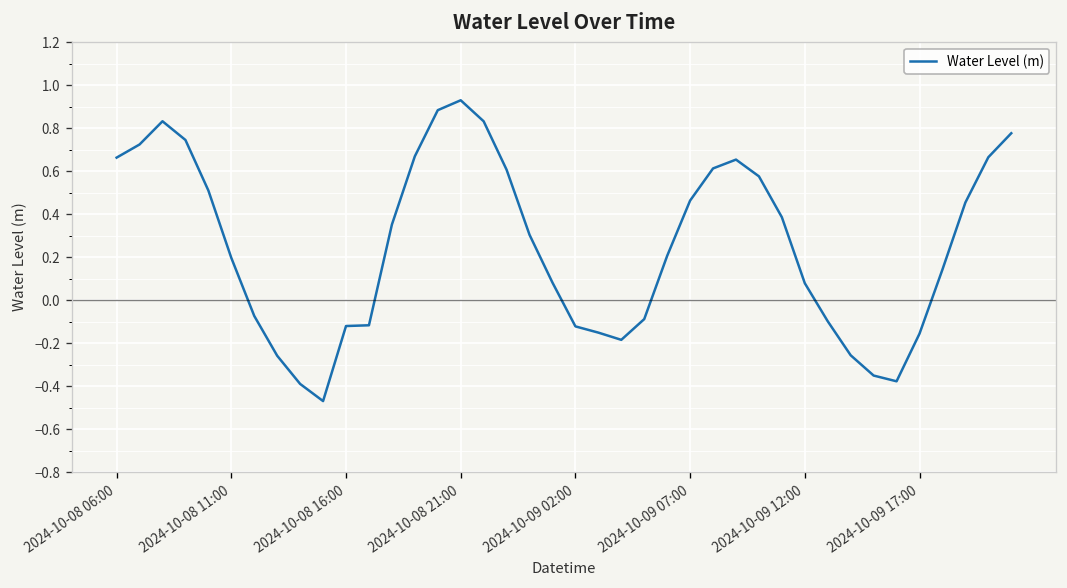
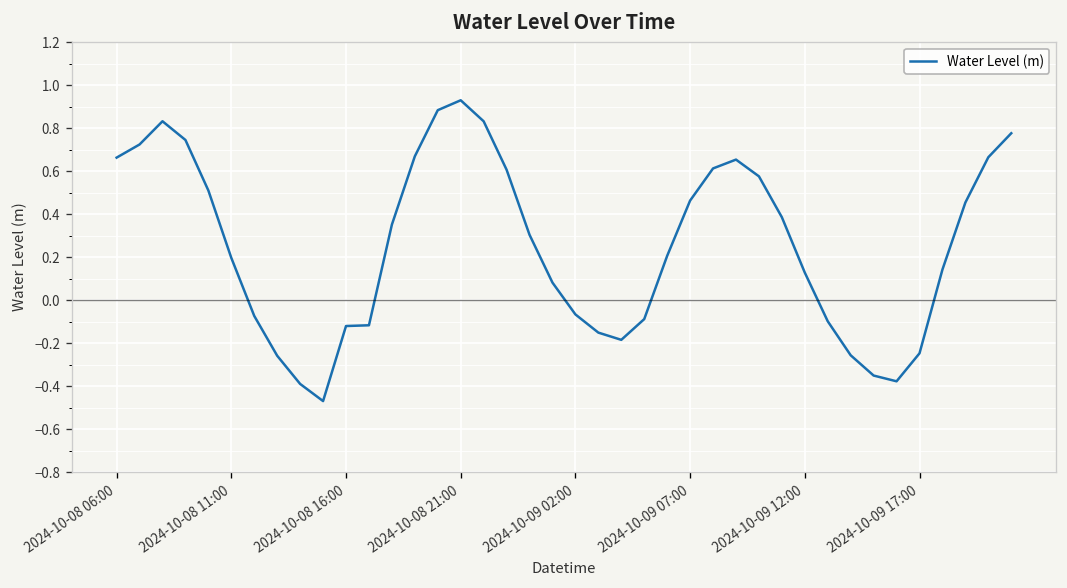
2024-10-09 02:00: -0.12 -> -0.07
2024-10-09 12:00: 0.08 -> 0.13
2024-10-09 17:00: -0.16 -> -0.25
